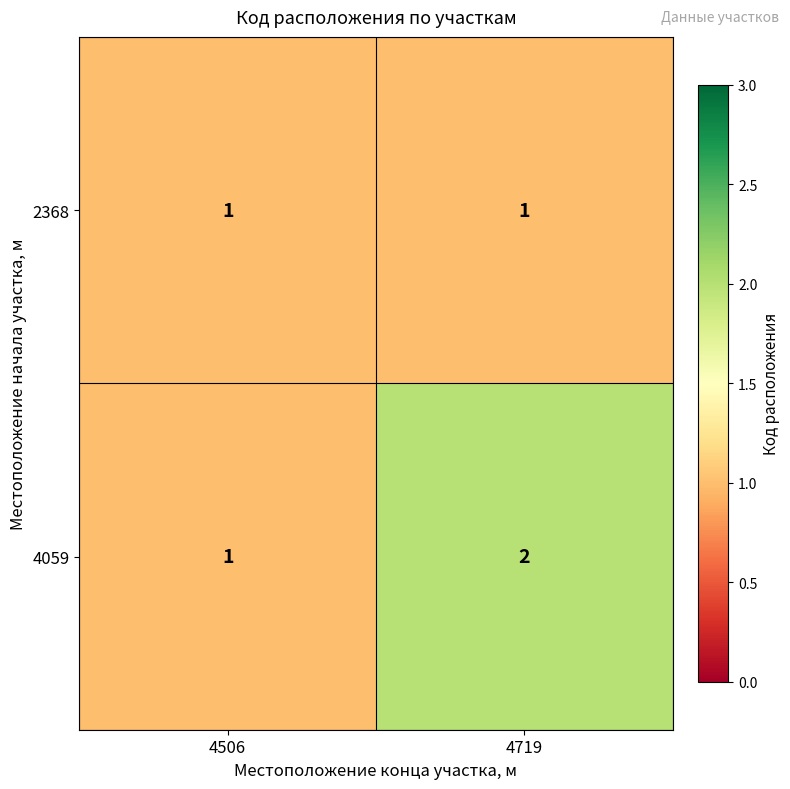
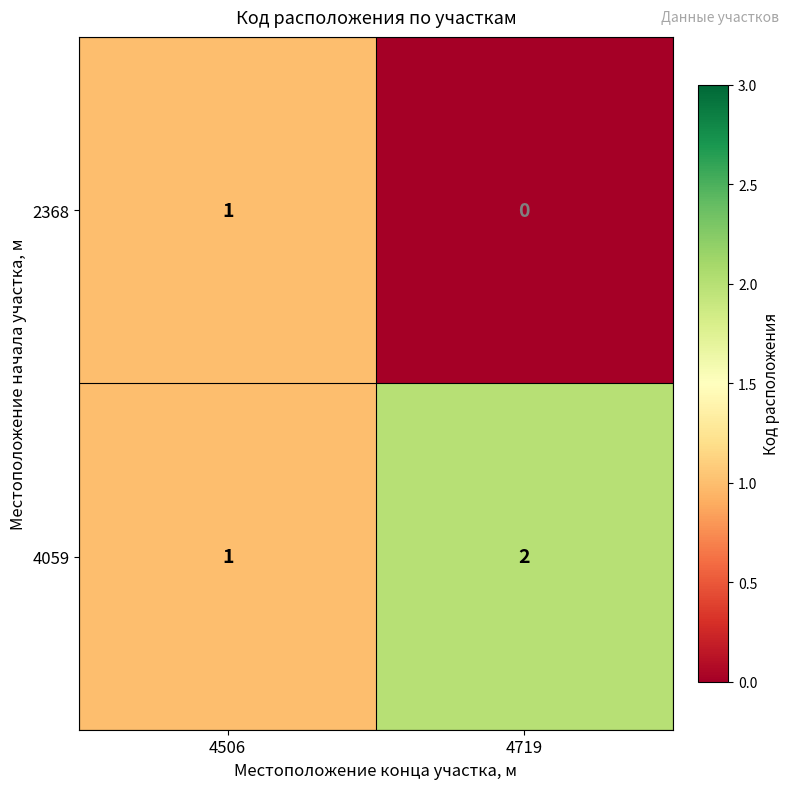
2368, 4719: 1 -> 0
